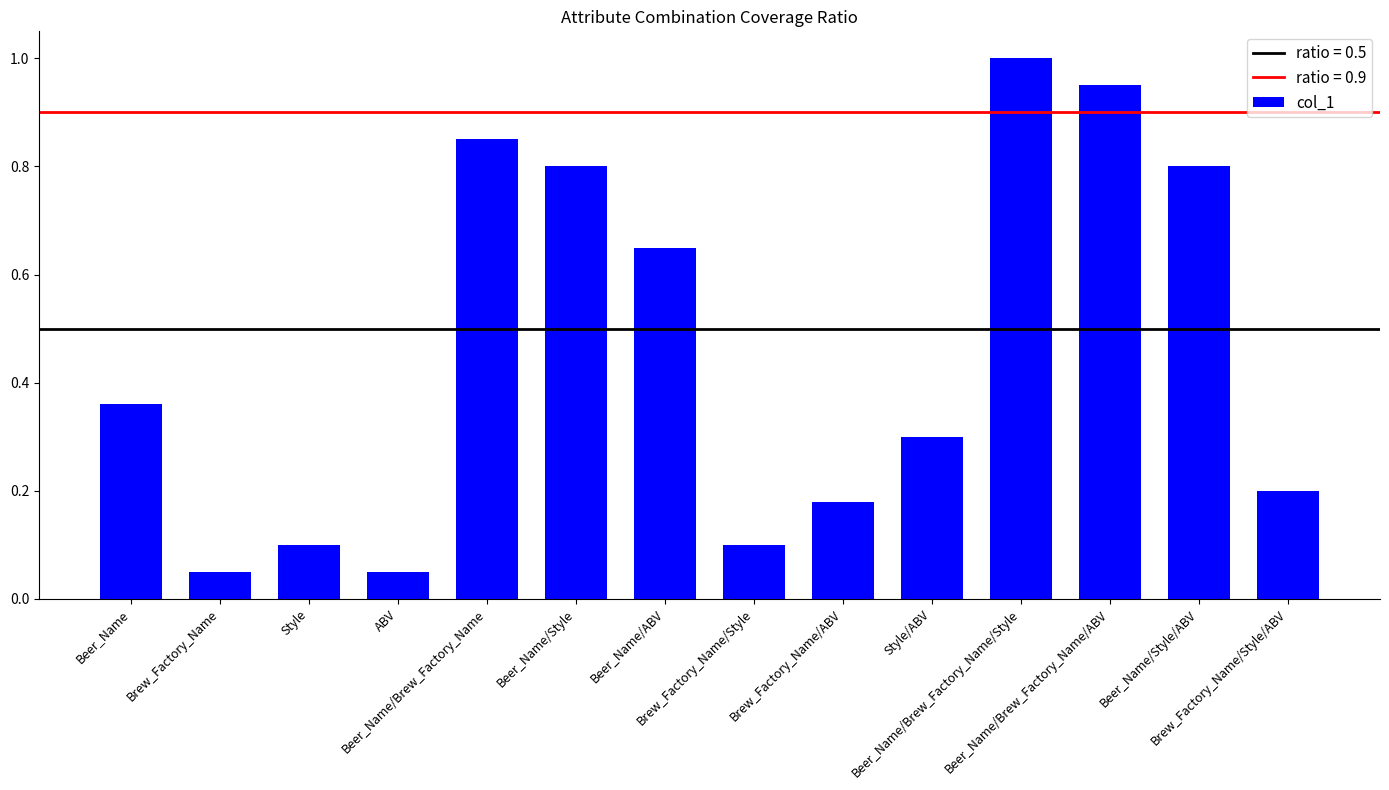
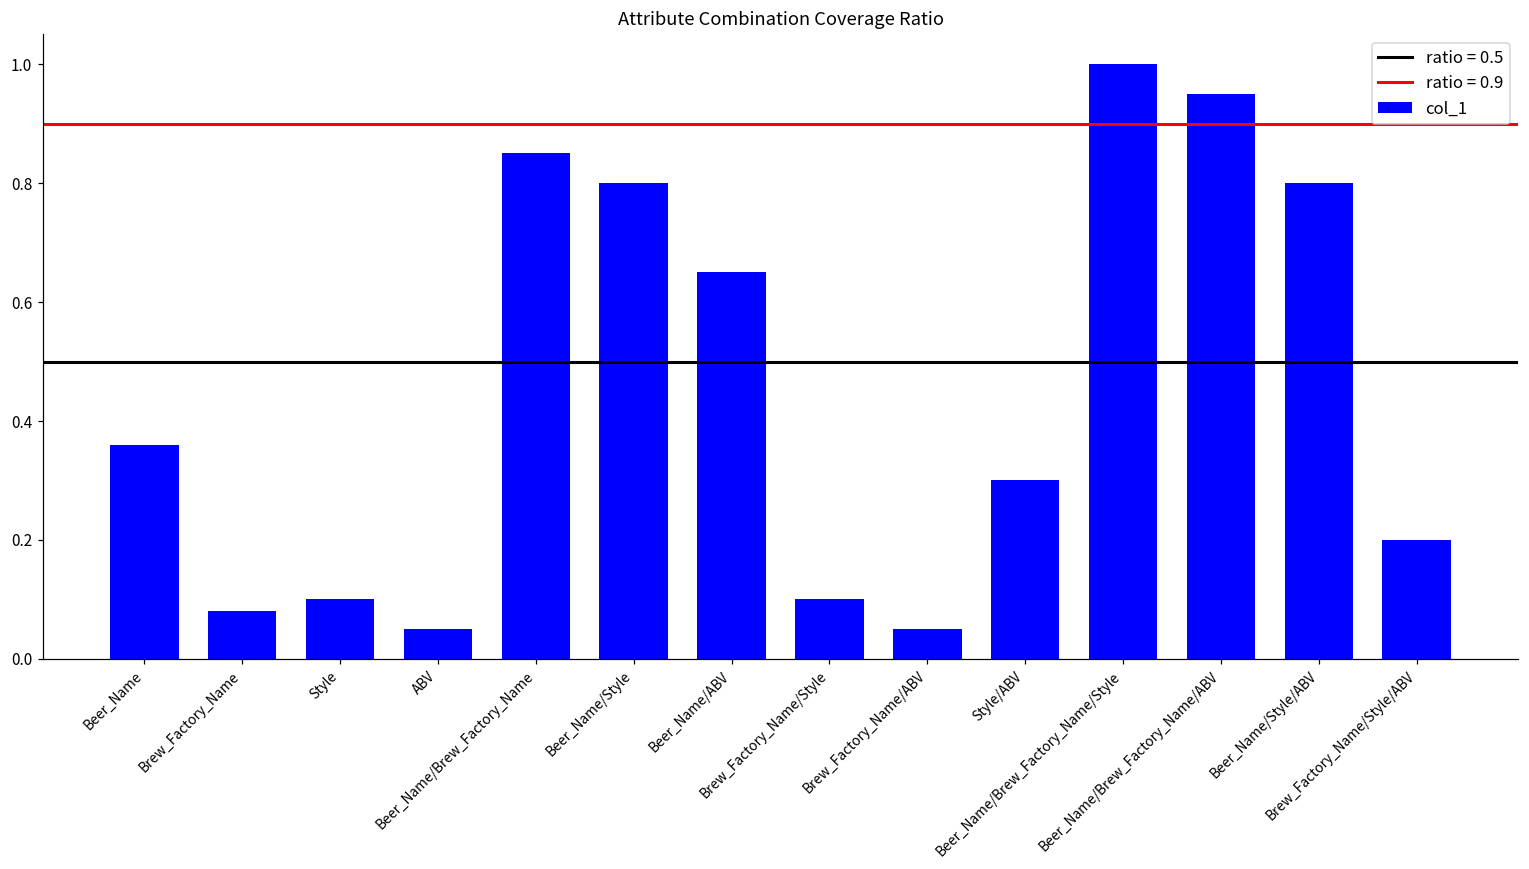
Brew_Factory_Name: 0.05 -> 0.08
Brew_Factory_Name/ABV: 0.18 -> 0.05
